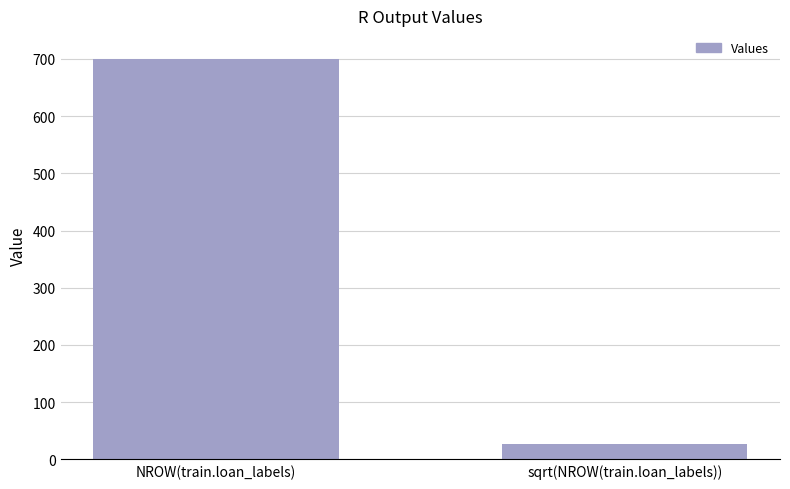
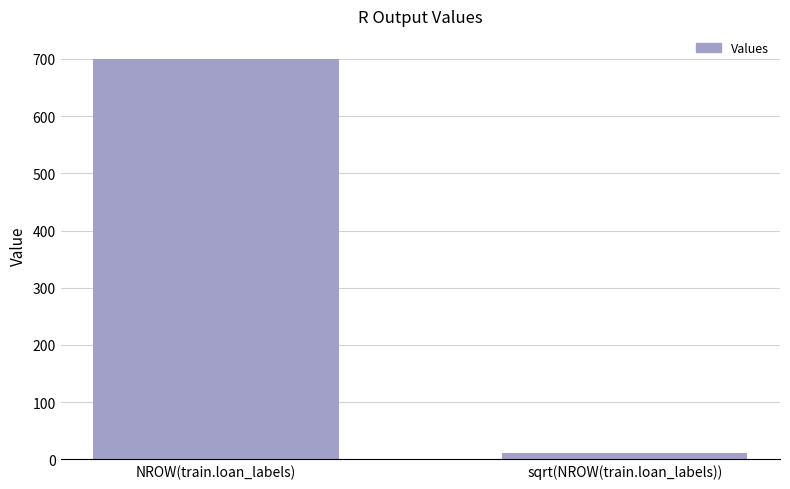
sqrt(NROW(train.loan_labels)): 30 -> 10
